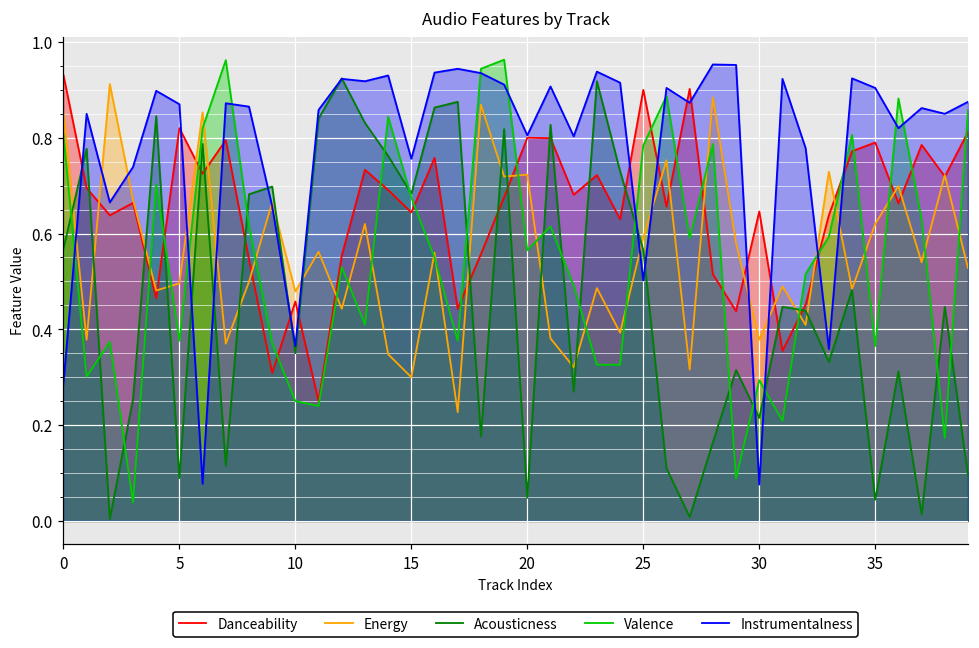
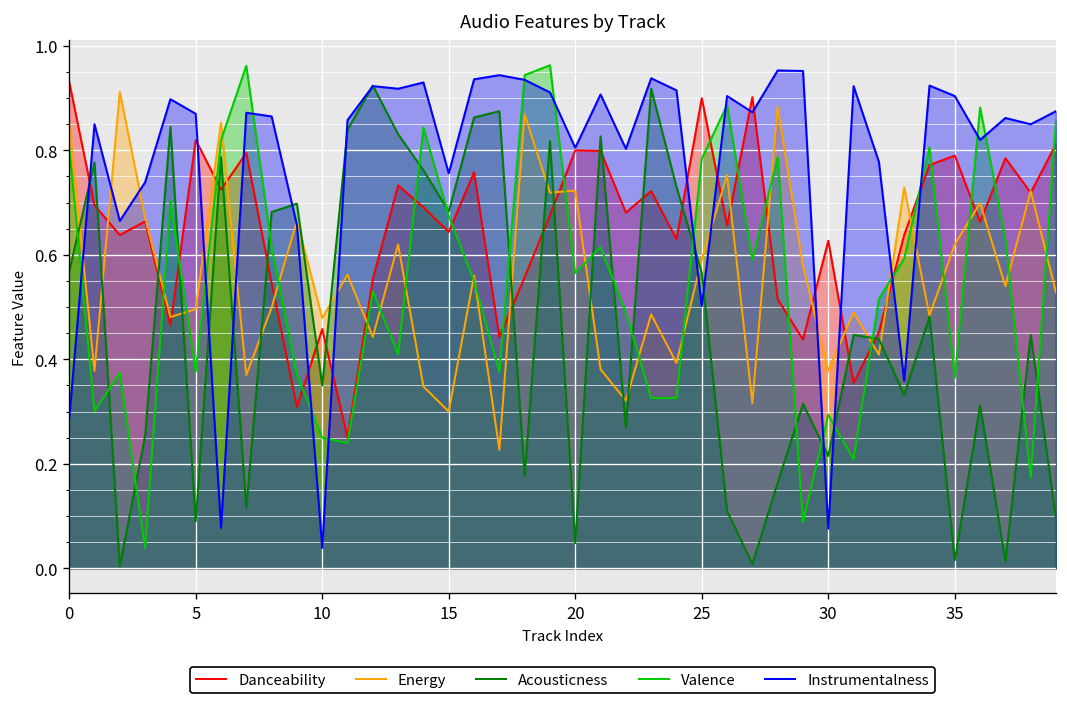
Instrumentalness, 10: 0.37 -> 0.04
Danceability, 30: 0.65 -> 0.63
Acousticness, 35: 0.04 -> 0.02
